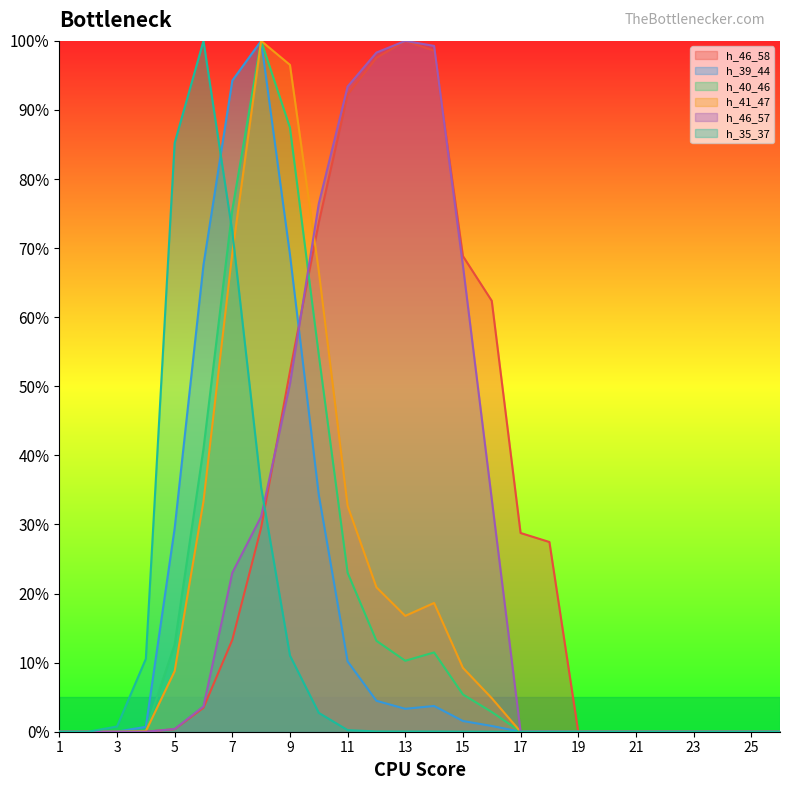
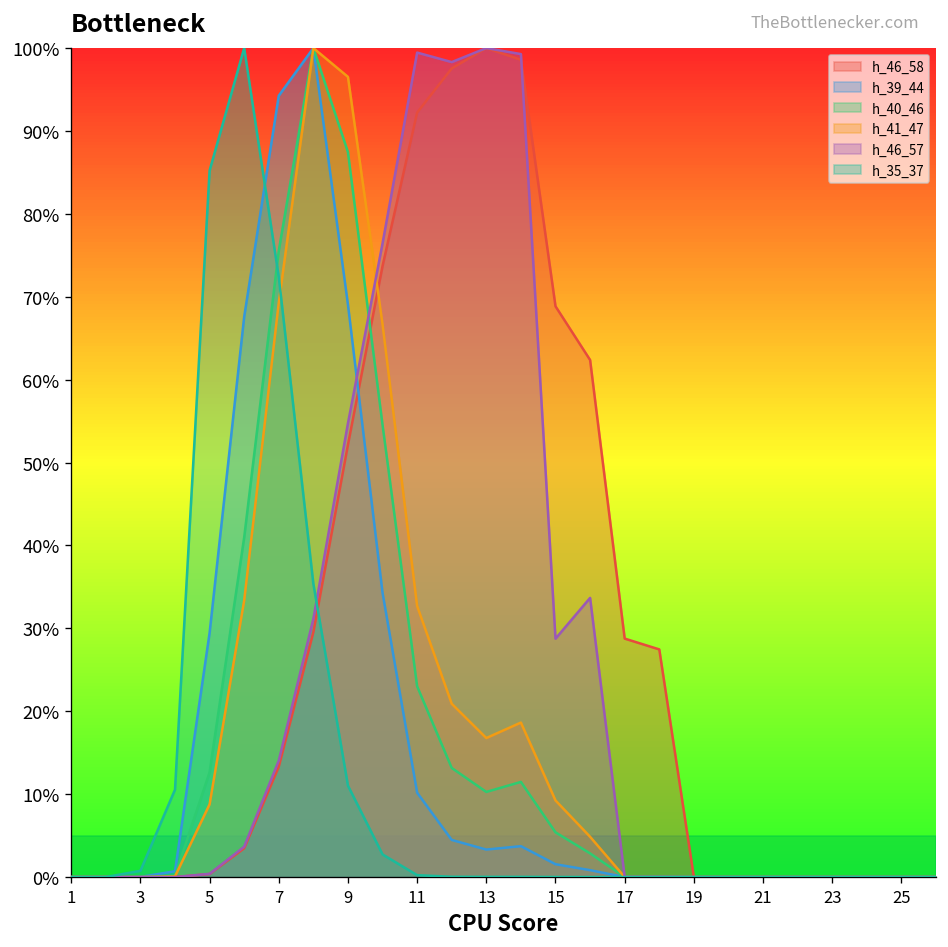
h_46_57, 7: 23% -> 14%
h_46_57, 9: 50% -> 55%
h_46_57, 11: 93% -> 99%
h_46_57, 15: 67% -> 29%
